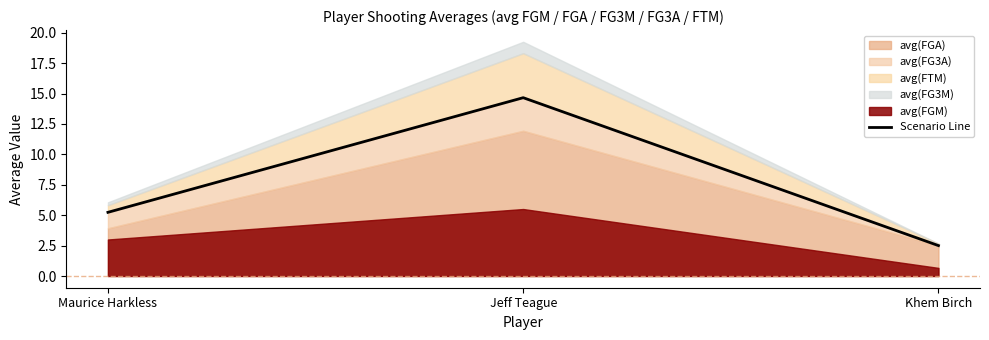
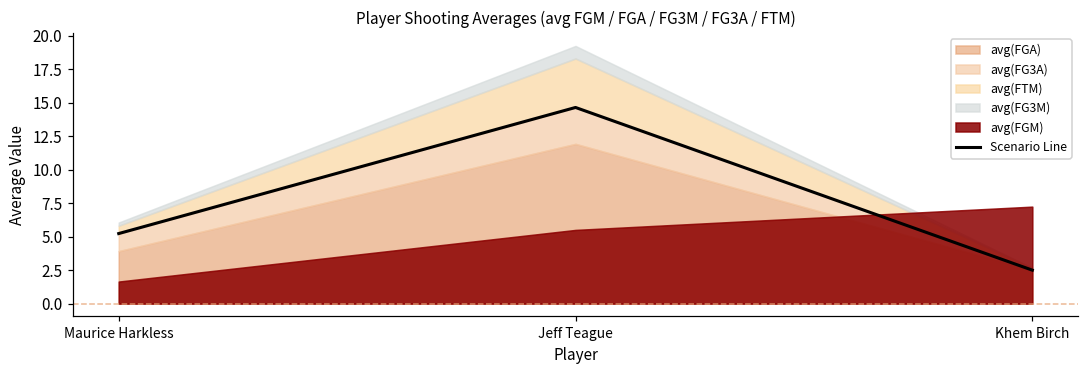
avg(FGM), Maurice Harkless: 3.0 -> 1.6
avg(FGM), Khem Birch: 0.7 -> 7.2
